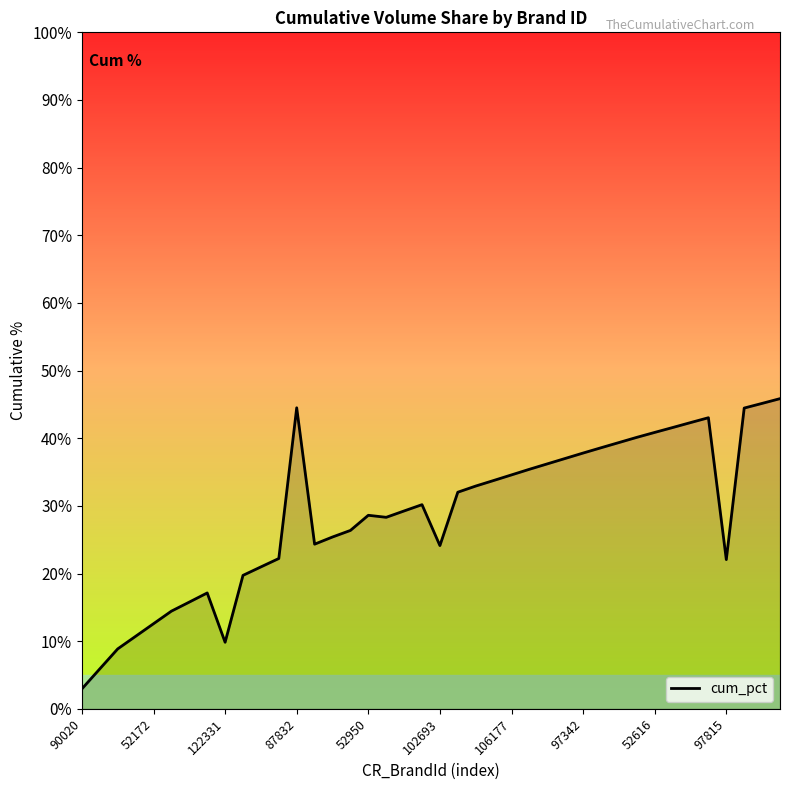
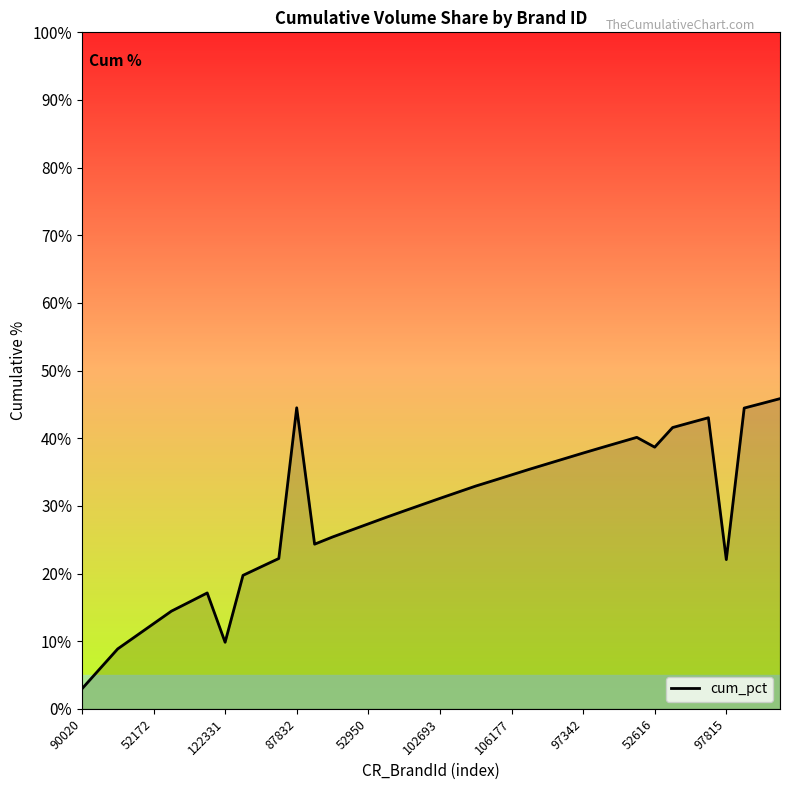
52950: 29% -> 27%
102693: 24% -> 31%
52616: 41% -> 39%
